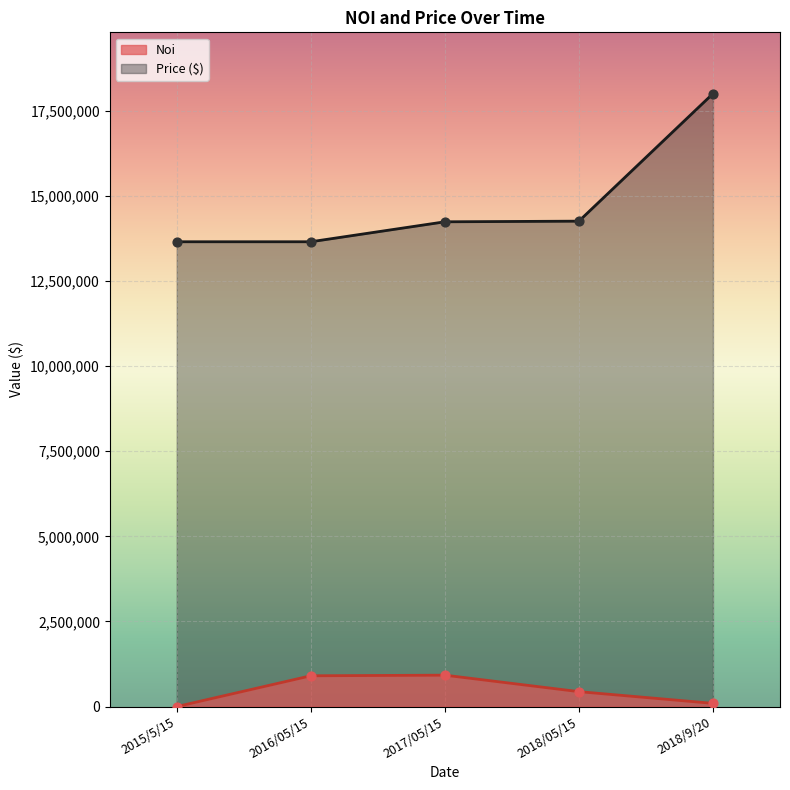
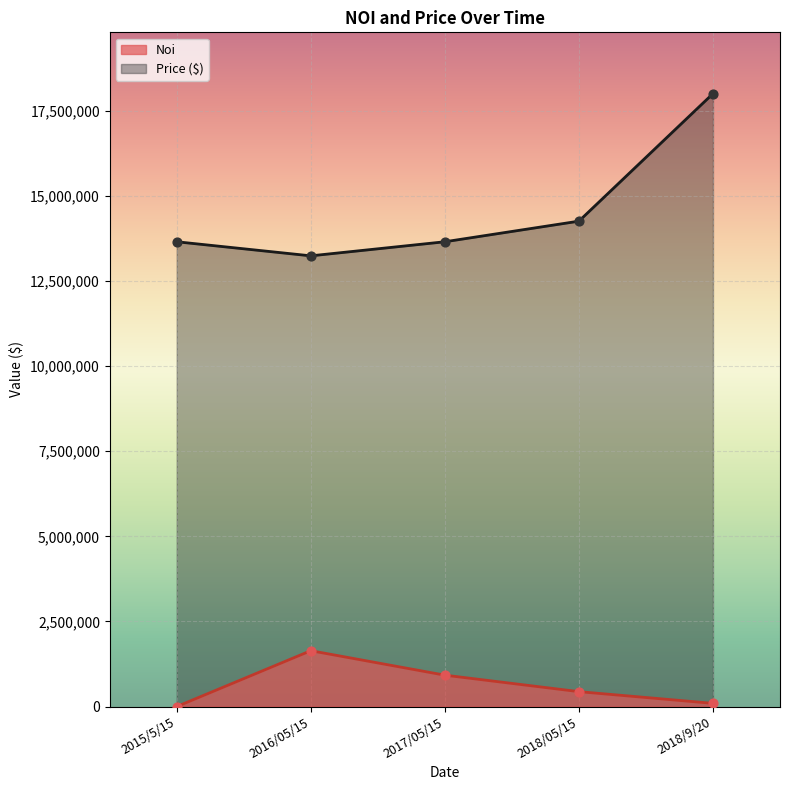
Noi, 2016/05/15: 900,000 -> 1,600,000
Price ($), 2016/05/15: 13,700,000 -> 13,200,000
Price ($), 2017/05/15: 14,200,000 -> 13,700,000
